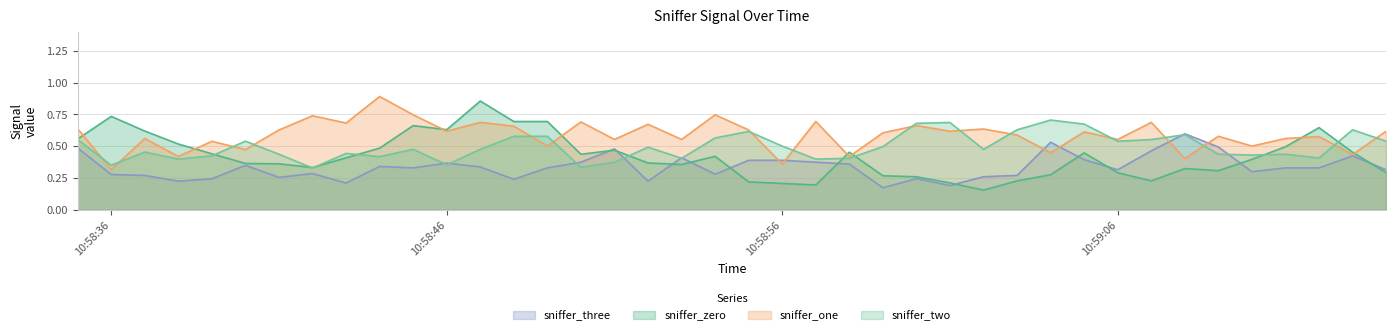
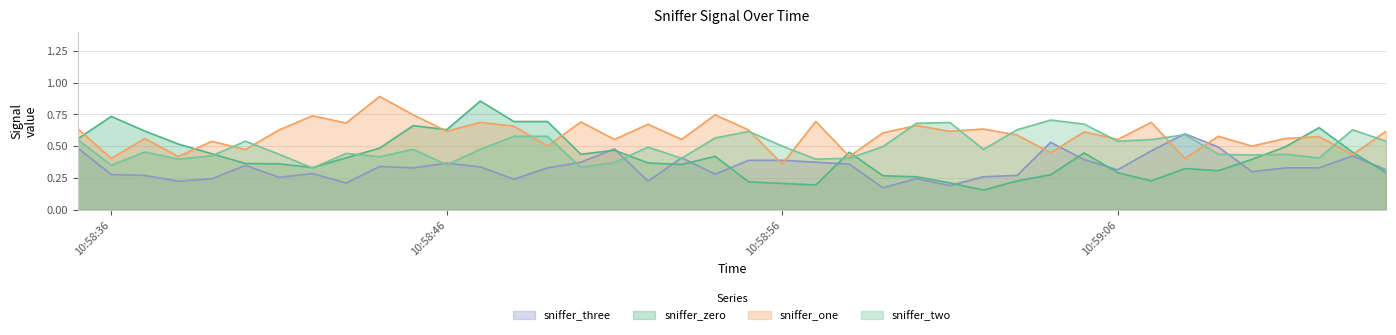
sniffer_one, 10:58:36: 0.31 -> 0.40
